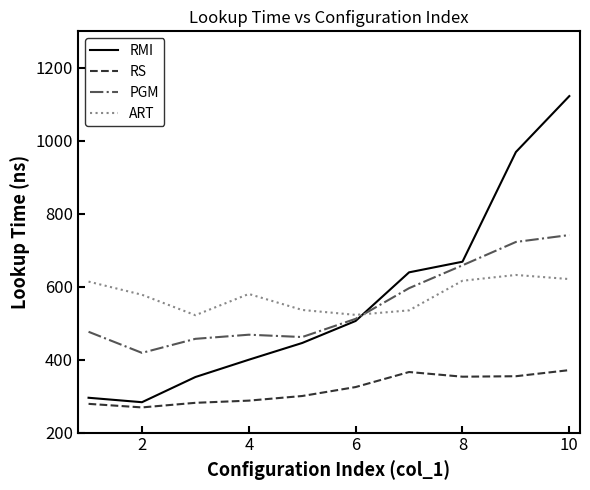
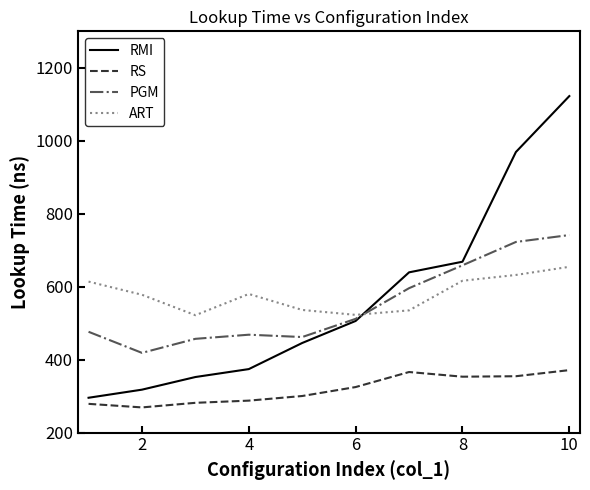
RMI, 2: 280 -> 320
RMI, 4: 400 -> 370
ART, 10: 620 -> 650
